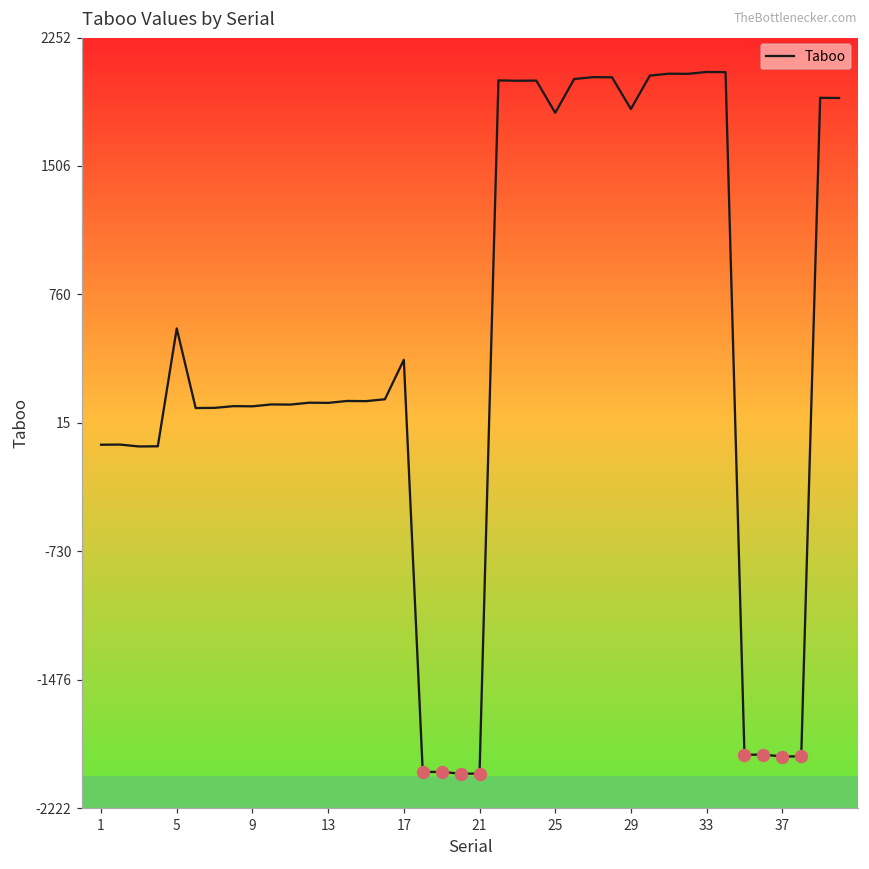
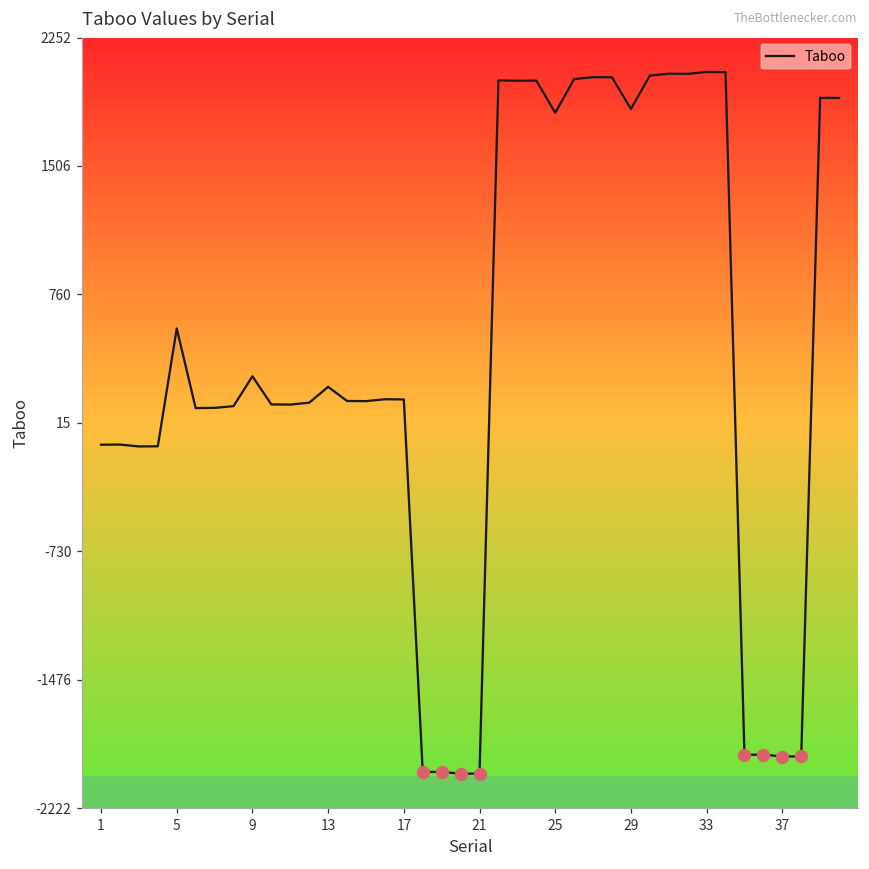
Taboo, 9: 110 -> 290
Taboo, 13: 130 -> 220
Taboo, 17: 380 -> 150
